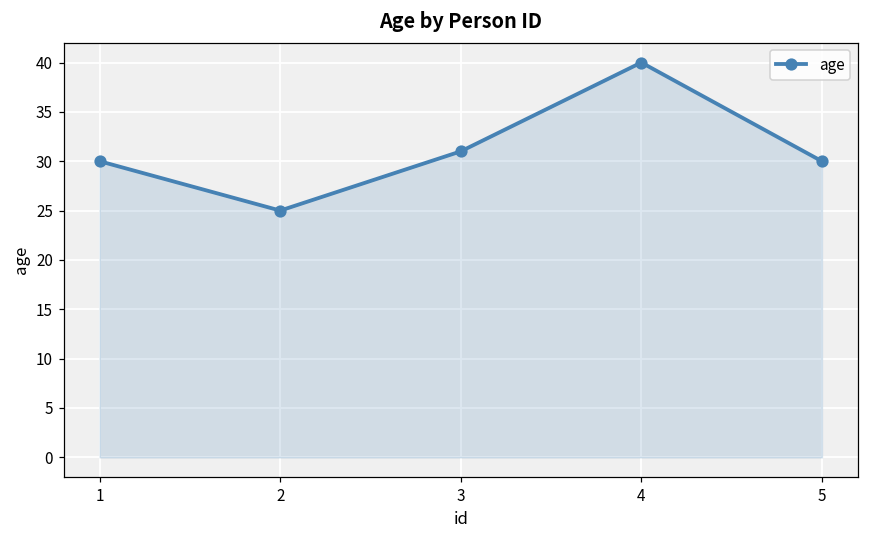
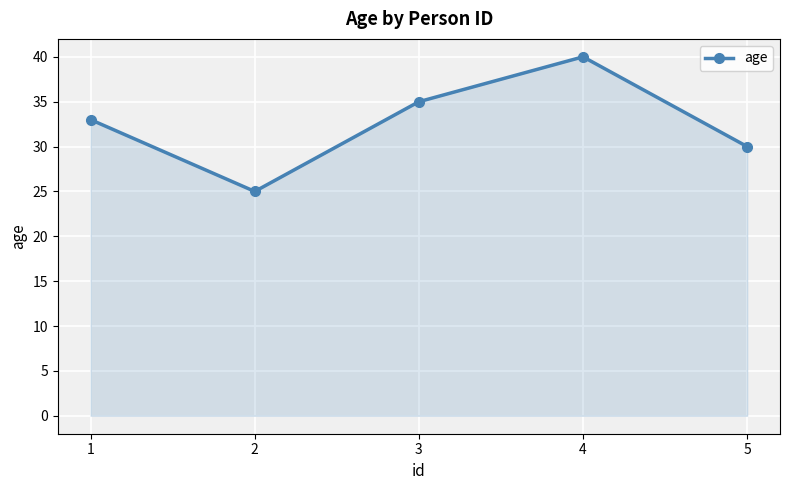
1: 30 -> 33
3: 31 -> 35
